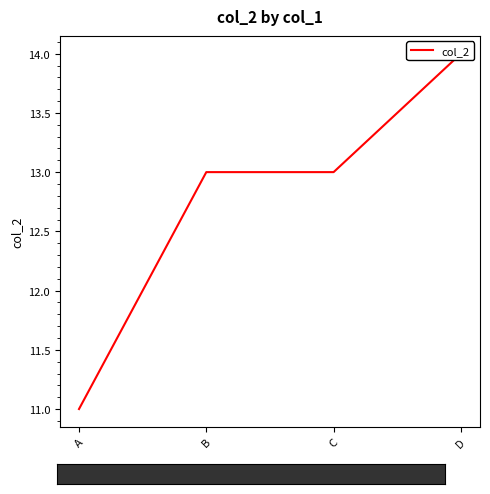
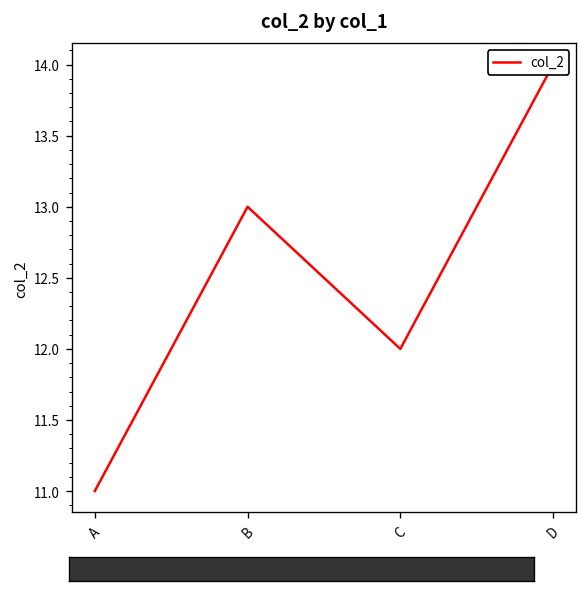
C: 13 -> 12
